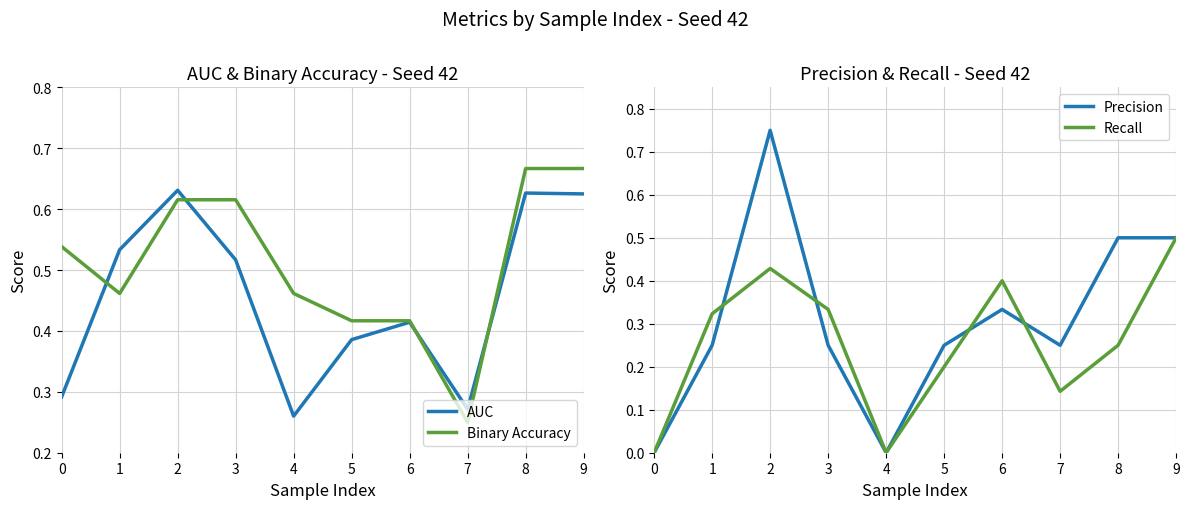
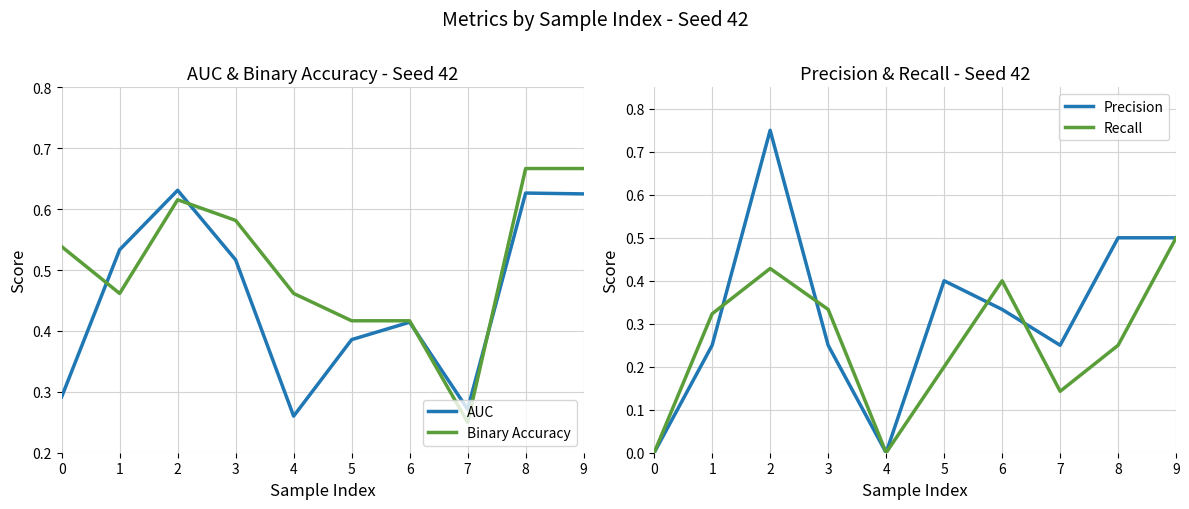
AUC & Binary Accuracy - Seed 42, Binary Accuracy, 3: 0.62 -> 0.58
Precision & Recall - Seed 42, Precision, 5: 0.25 -> 0.40
